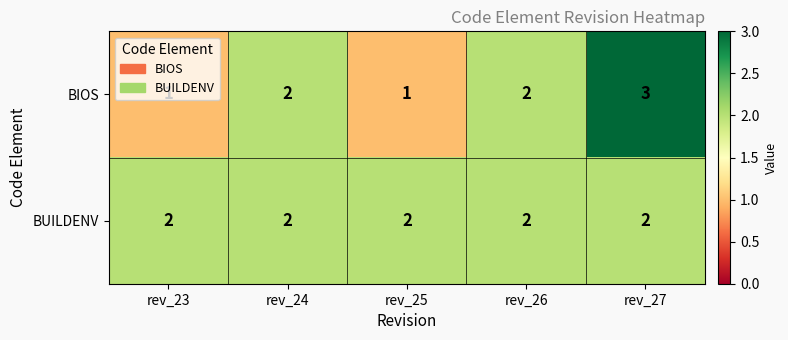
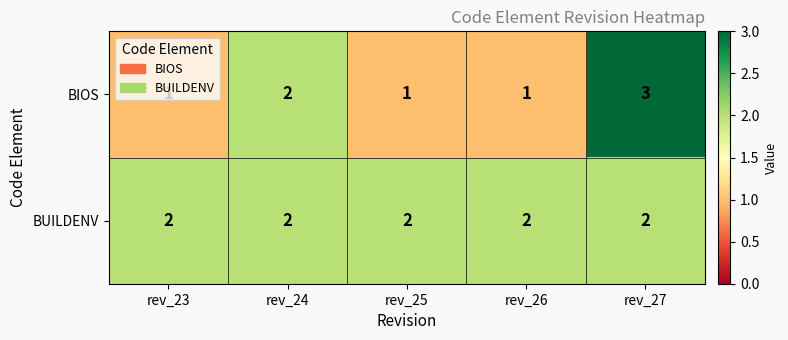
BIOS, rev_26: 2 -> 1
